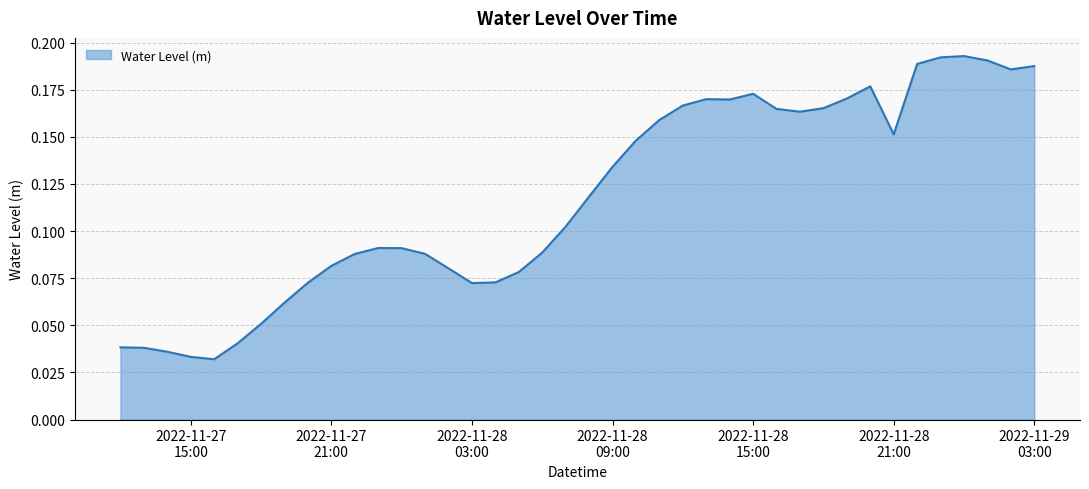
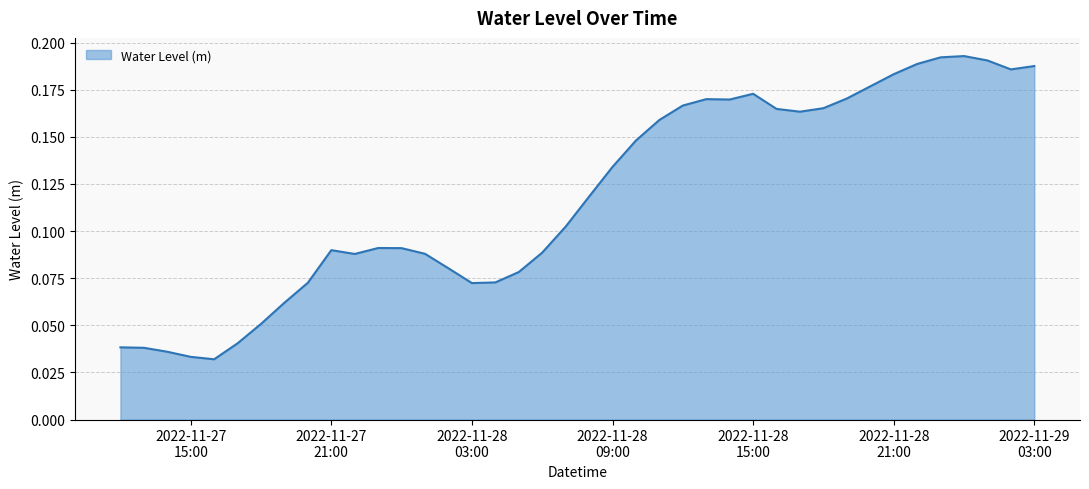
2022-11-27 21:00: 0.082 -> 0.090
2022-11-28 21:00: 0.151 -> 0.183
